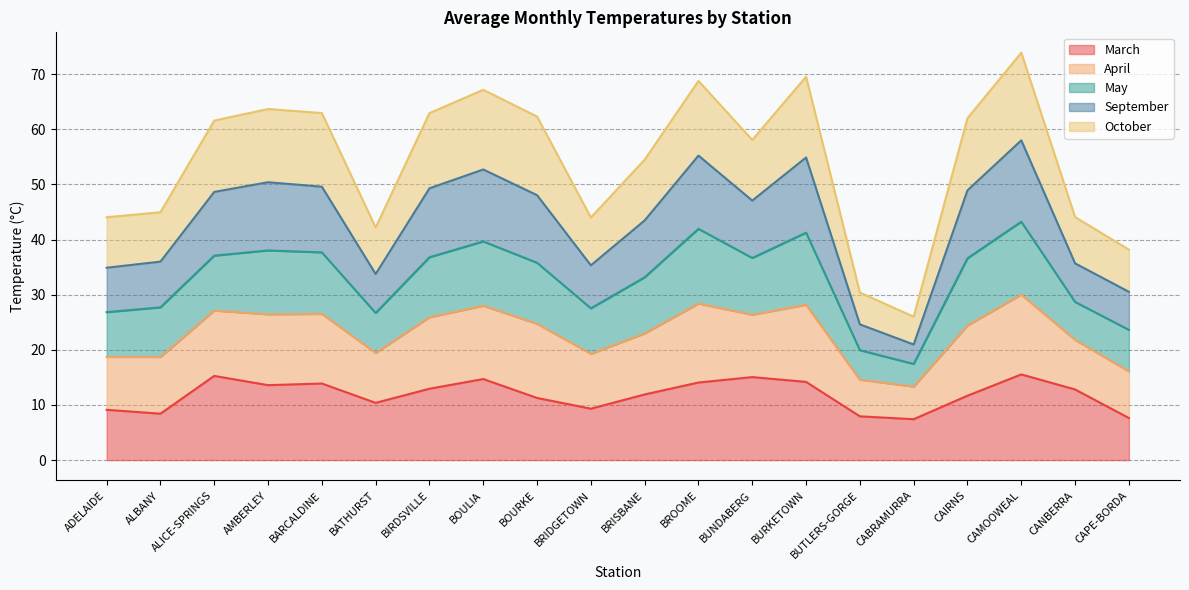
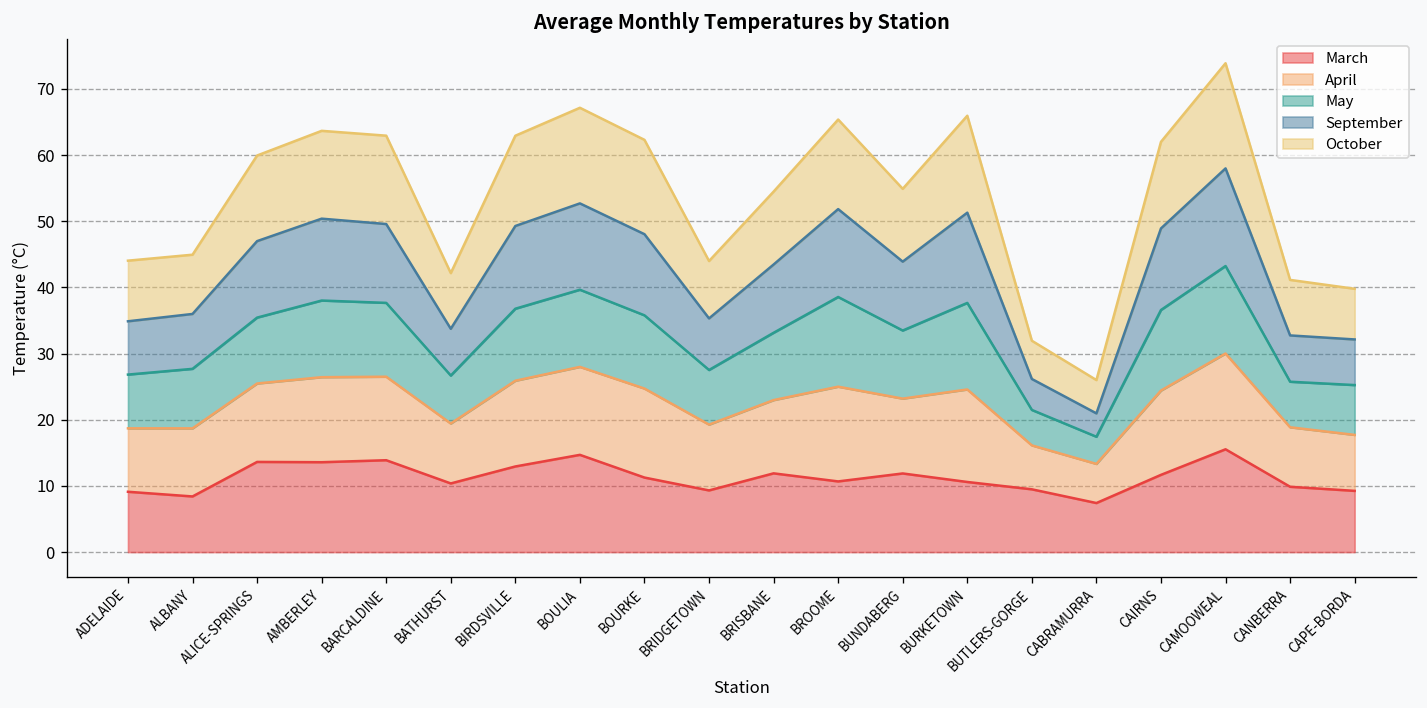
March, ALICE-SPRINGS: 15 -> 14
March, BROOME: 14 -> 11
March, BUNDABERG: 15 -> 12
March, BURKETOWN: 14 -> 11
March, BUTLERS-GORGE: 8 -> 9
March, CANBERRA: 13 -> 10
March, CAPE-BORDA: 8 -> 9
